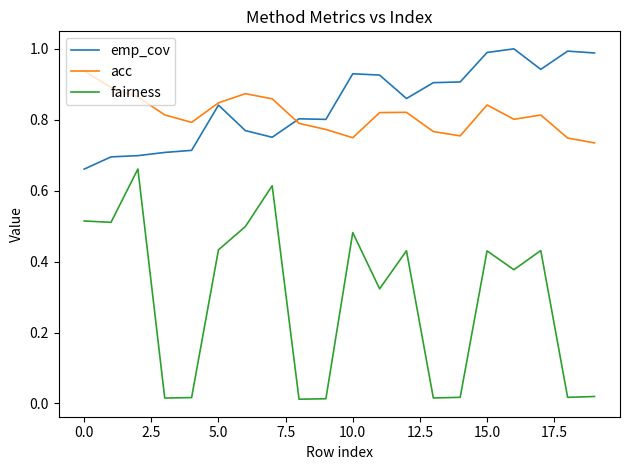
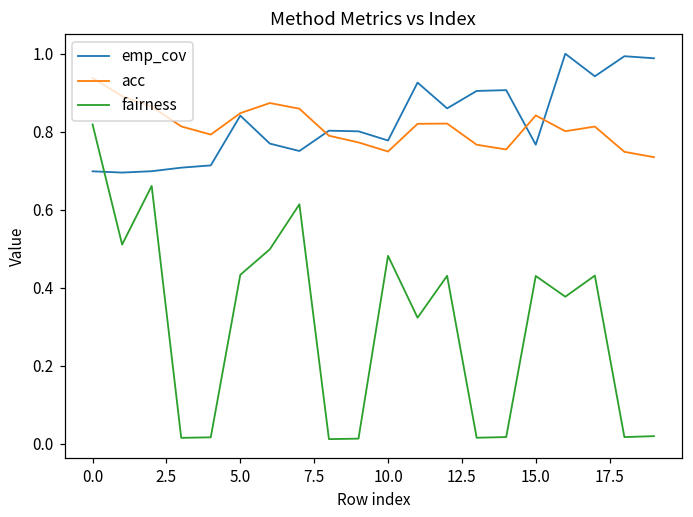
emp_cov, 0.0: 0.66 -> 0.70
fairness, 0.0: 0.51 -> 0.82
emp_cov, 10.0: 0.93 -> 0.78
emp_cov, 15.0: 0.99 -> 0.77
